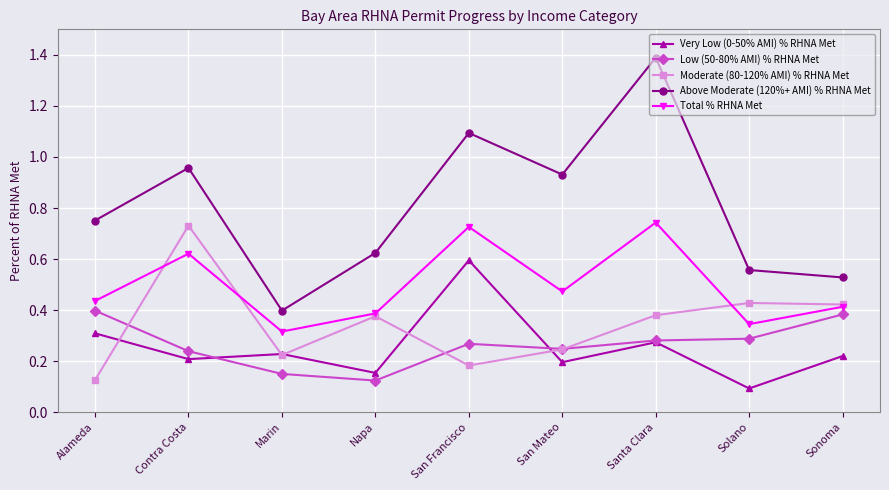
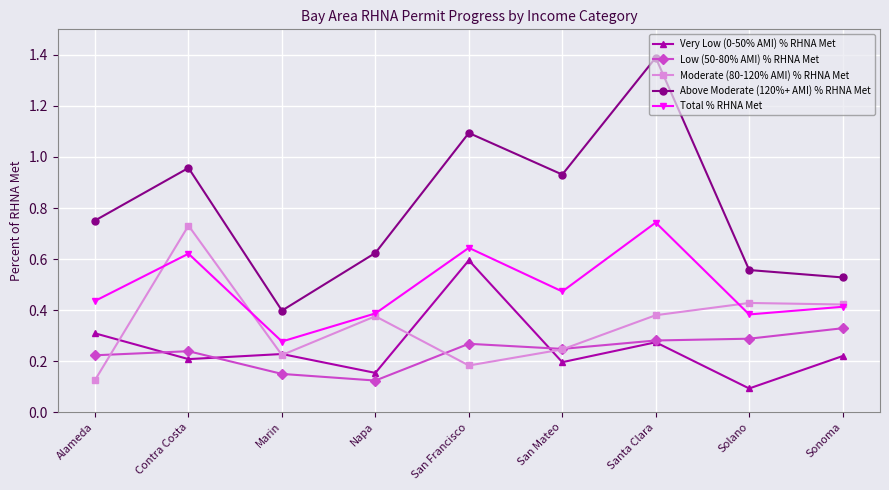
Low (50-80% AMI) % RHNA Met, Alameda: 0.40 -> 0.22
Total % RHNA Met, Marin: 0.32 -> 0.28
Total % RHNA Met, San Francisco: 0.73 -> 0.64
Total % RHNA Met, Solano: 0.35 -> 0.38
Low (50-80% AMI) % RHNA Met, Sonoma: 0.38 -> 0.33
